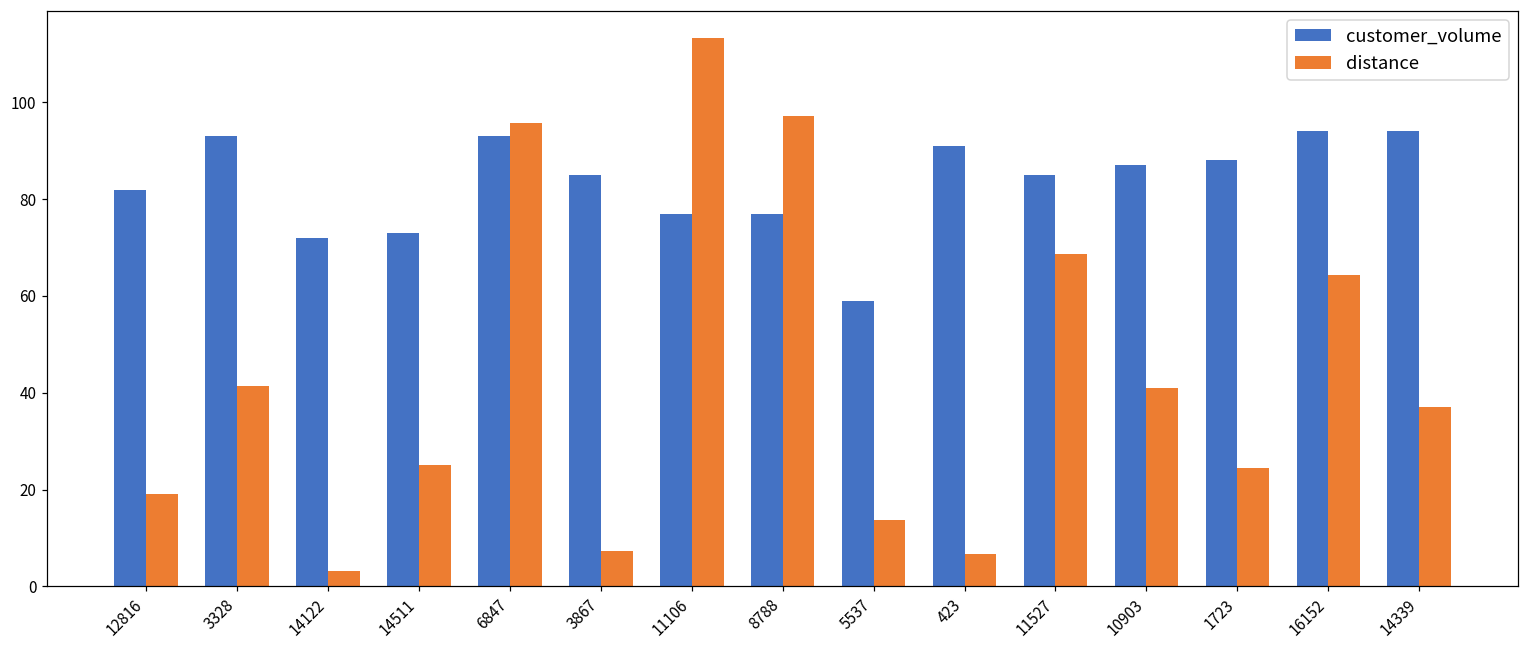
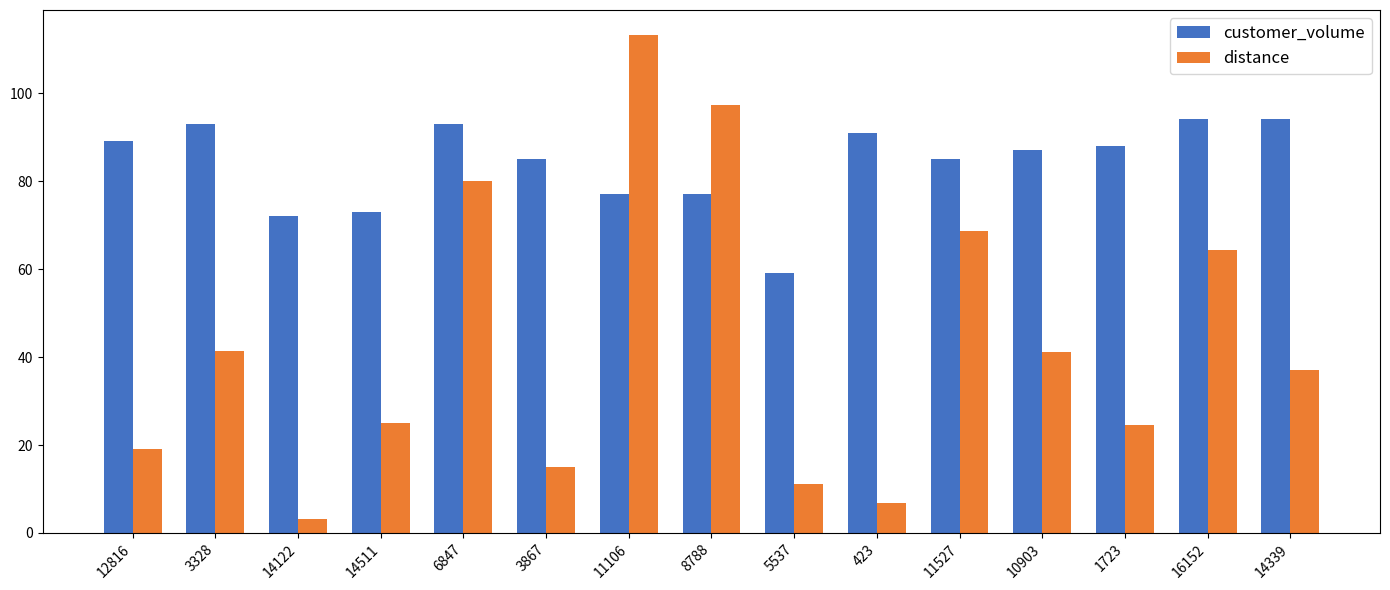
customer_volume, 12816: 82 -> 89
distance, 6847: 96 -> 80
distance, 3867: 7 -> 15
distance, 5537: 14 -> 11
